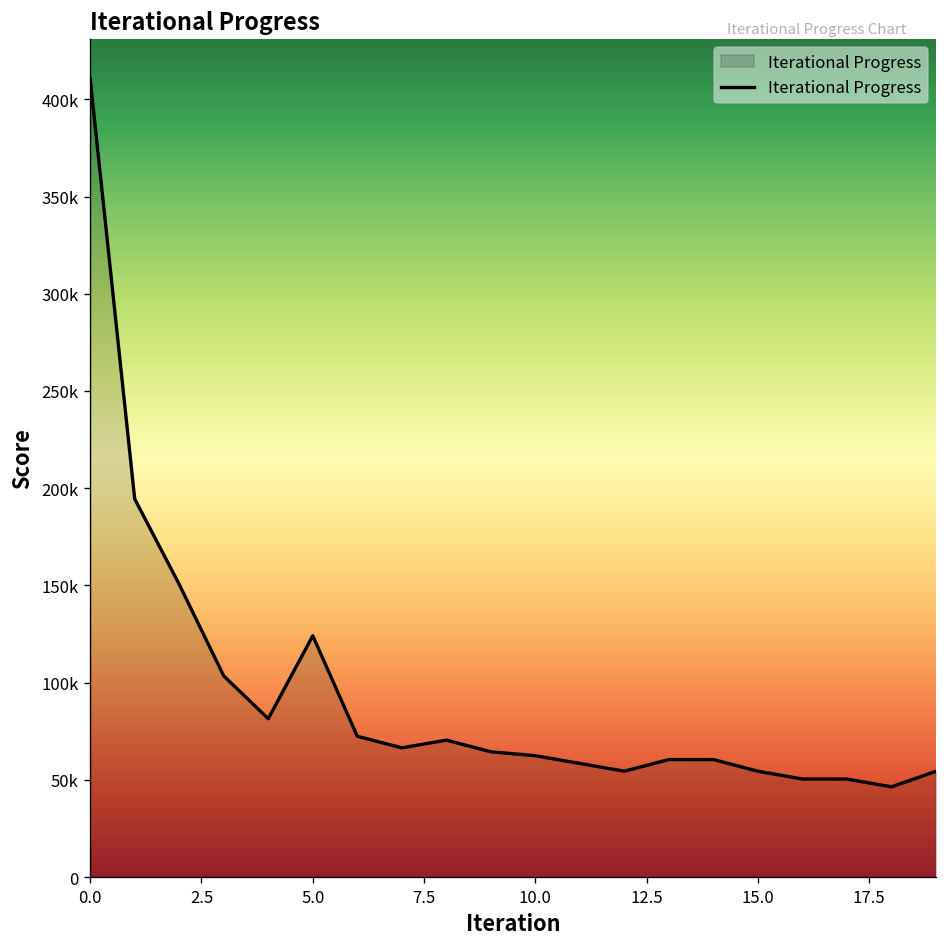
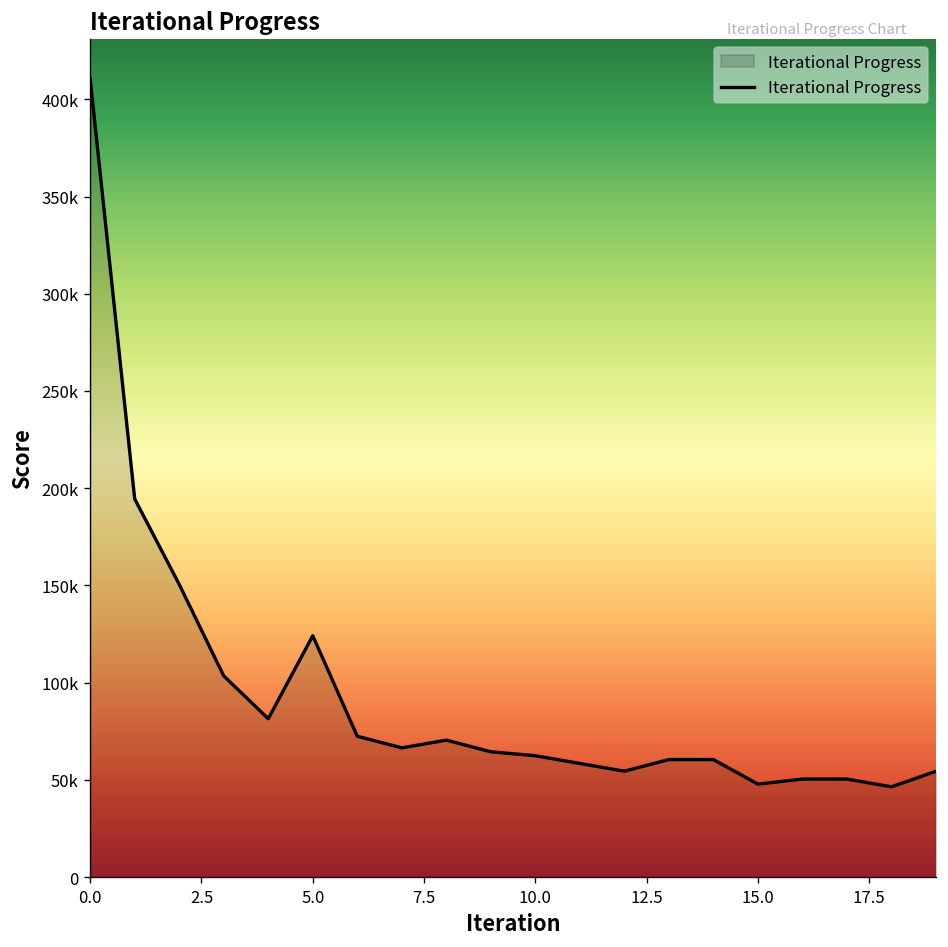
15.0: 54000 -> 48000
